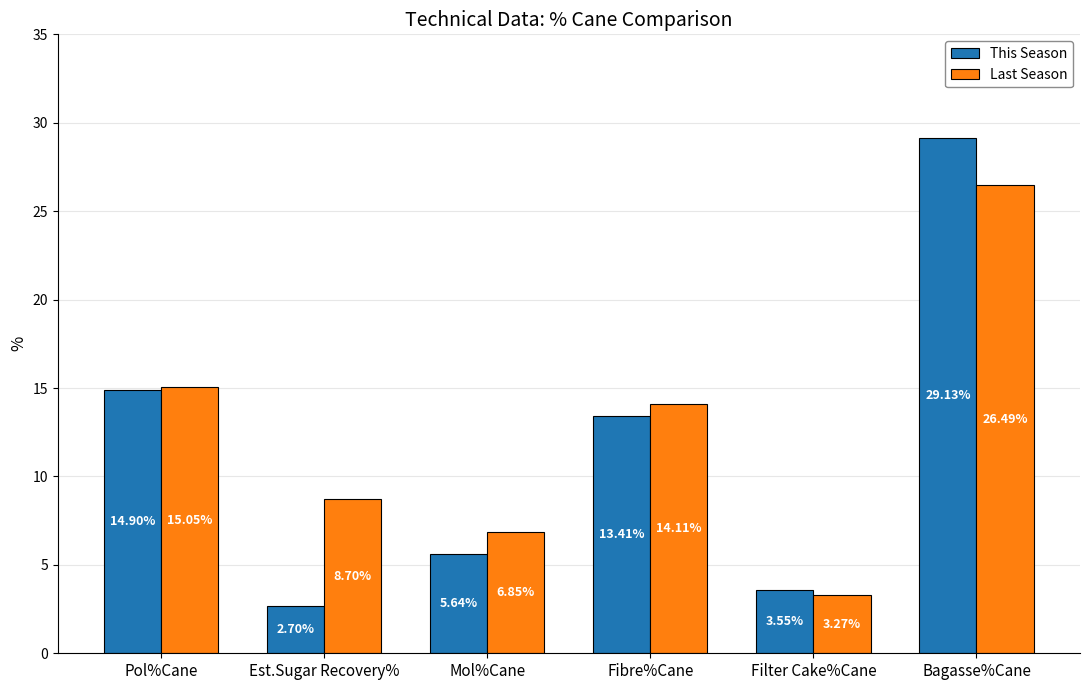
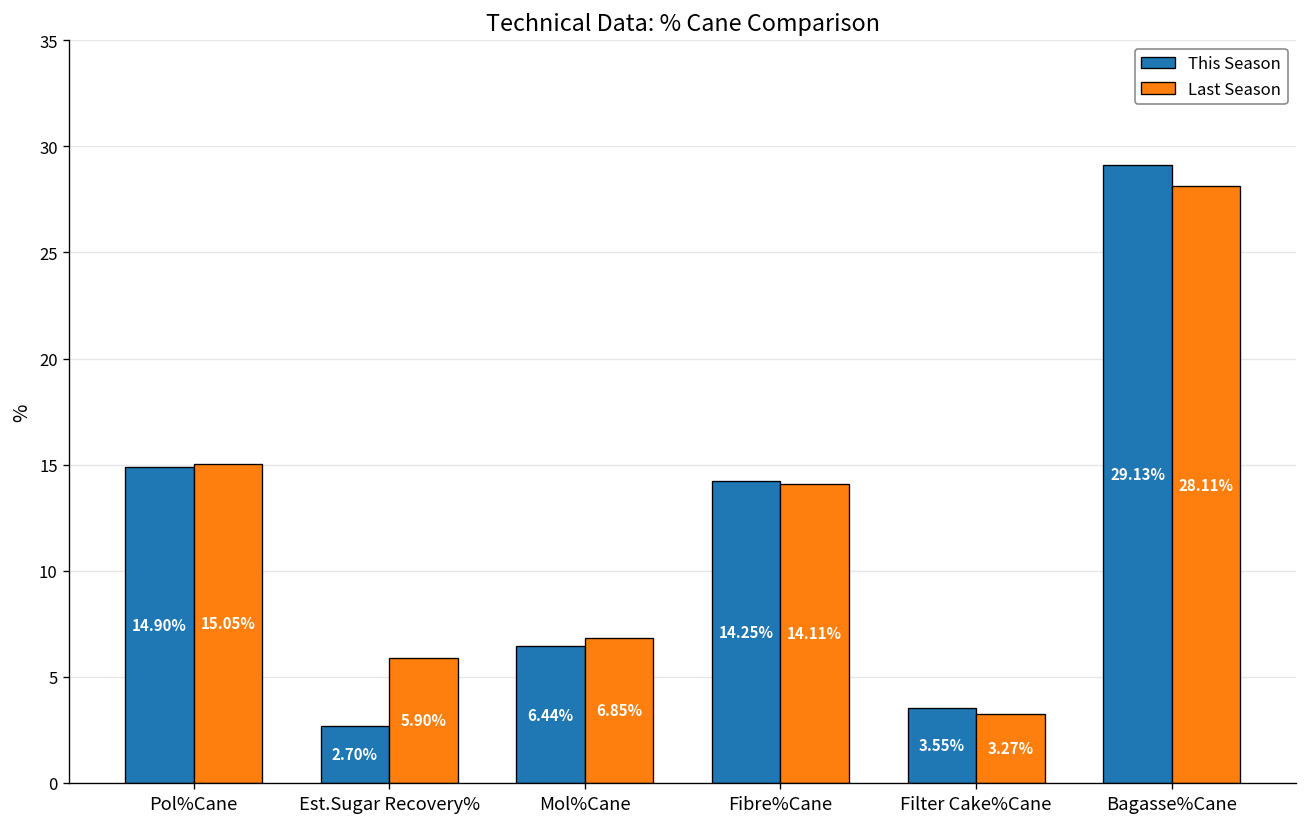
Last Season, Est.Sugar Recovery%: 8.70% -> 5.90%
This Season, Mol%Cane: 5.64% -> 6.44%
This Season, Fibre%Cane: 13.41% -> 14.25%
Last Season, Bagasse%Cane: 26.49% -> 28.11%
